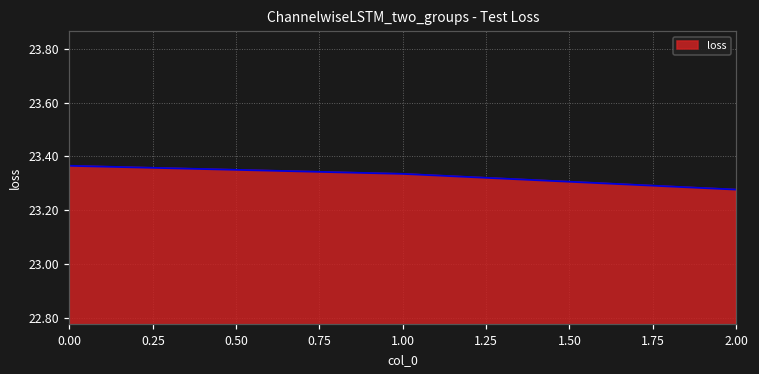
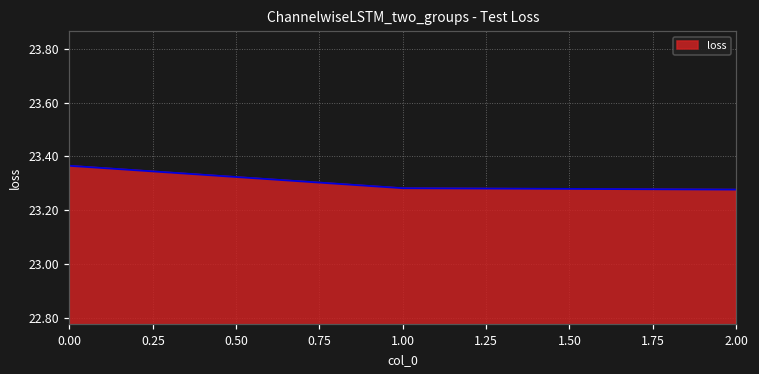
1.00: 23.34 -> 23.28
